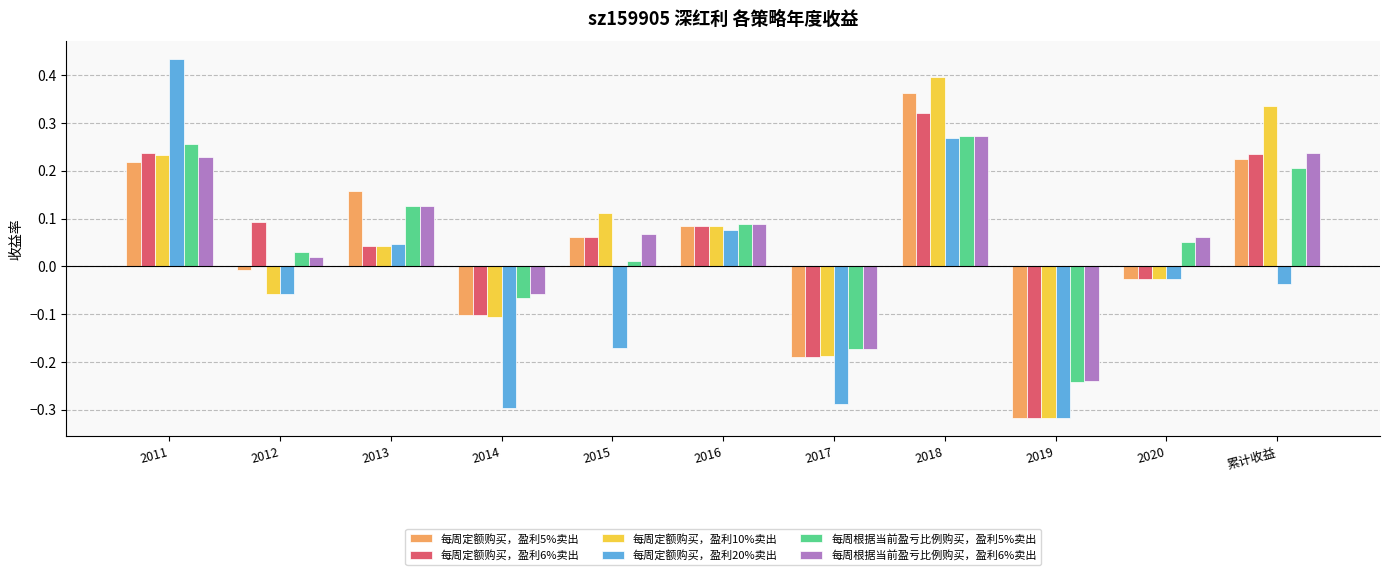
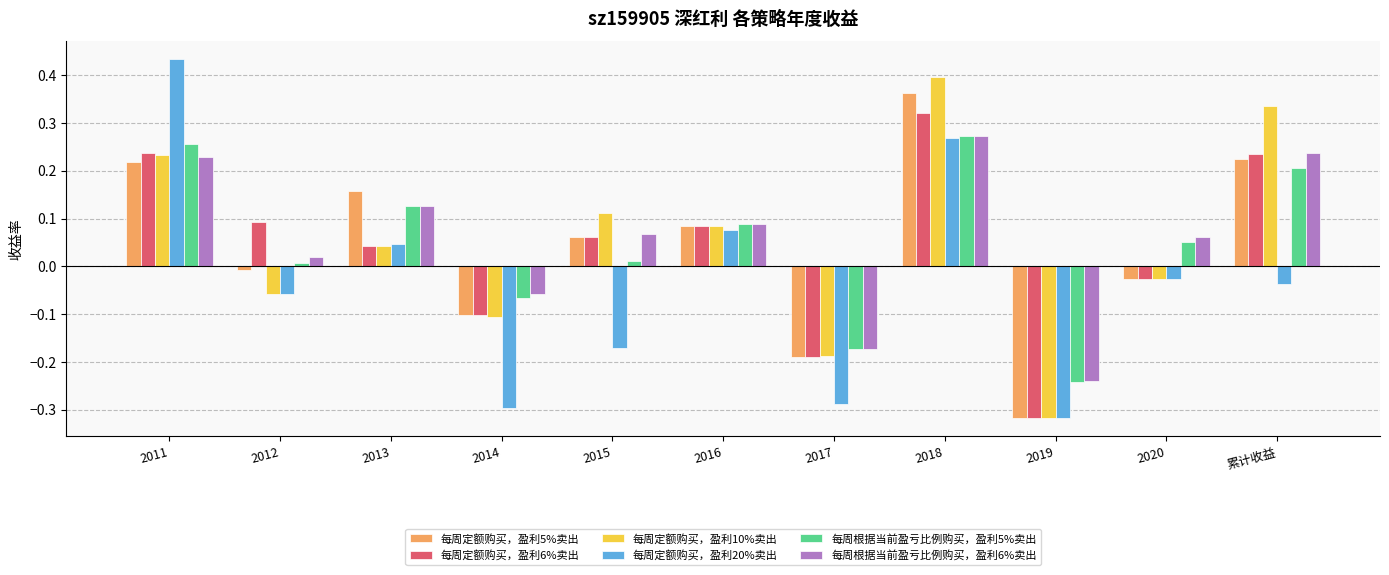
每周根据当前盈亏比例购买，盈利5%卖出, 2012: 0.03 -> 0.01
